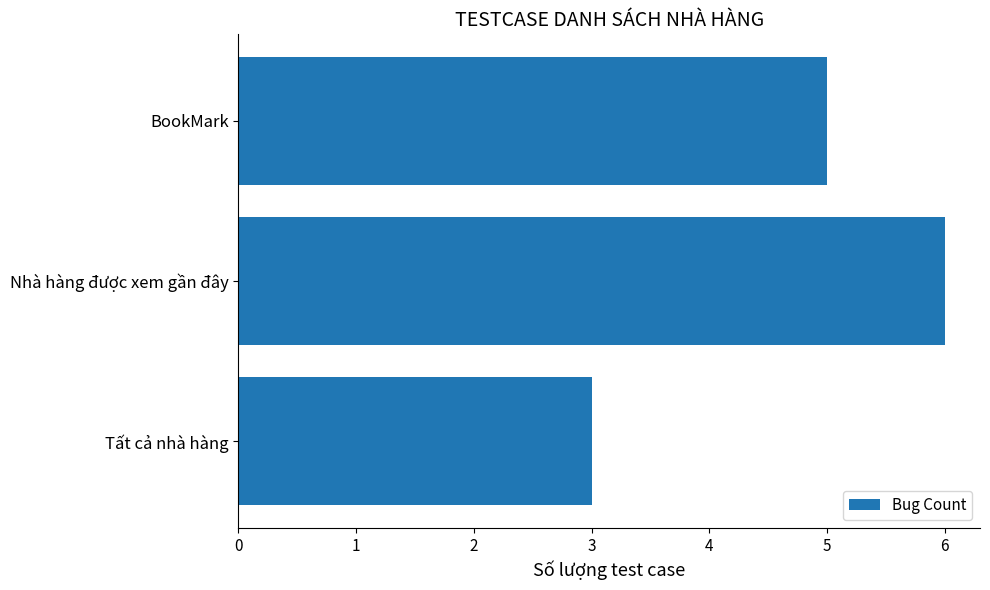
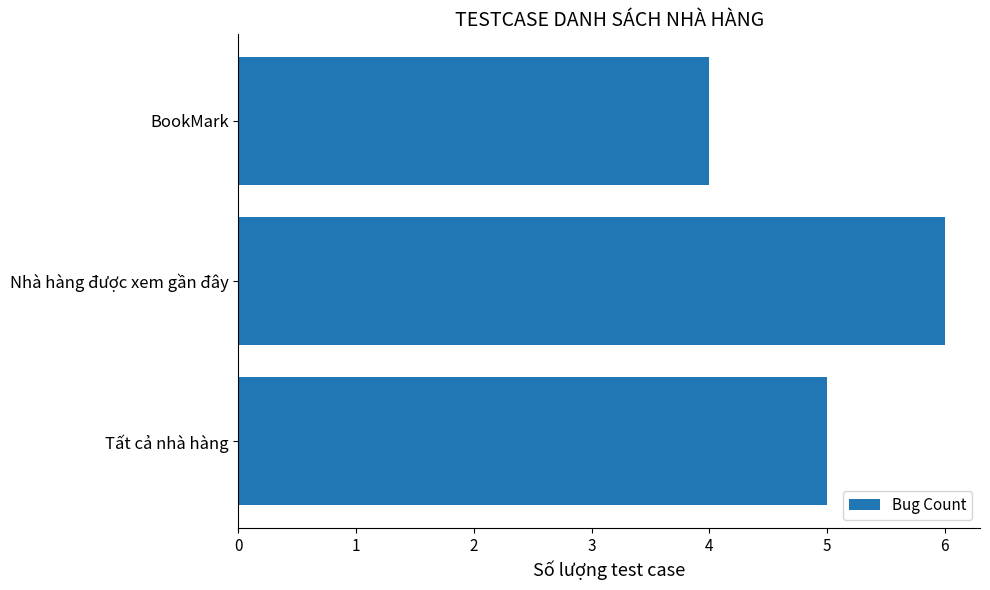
BookMark: 5 -> 4
Tất cả nhà hàng: 3 -> 5
